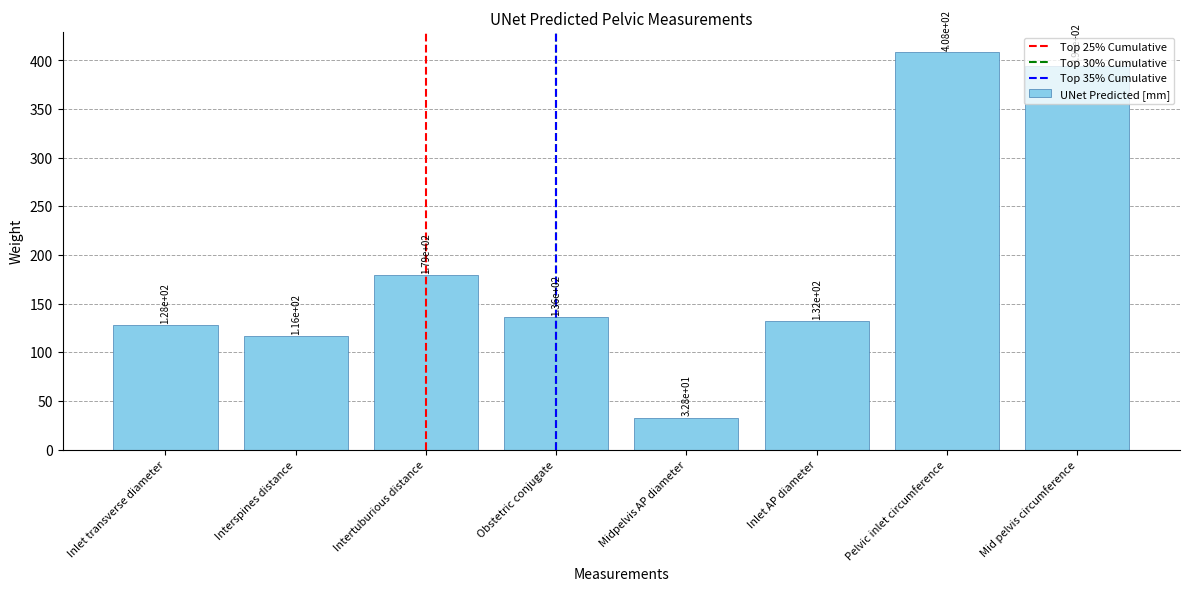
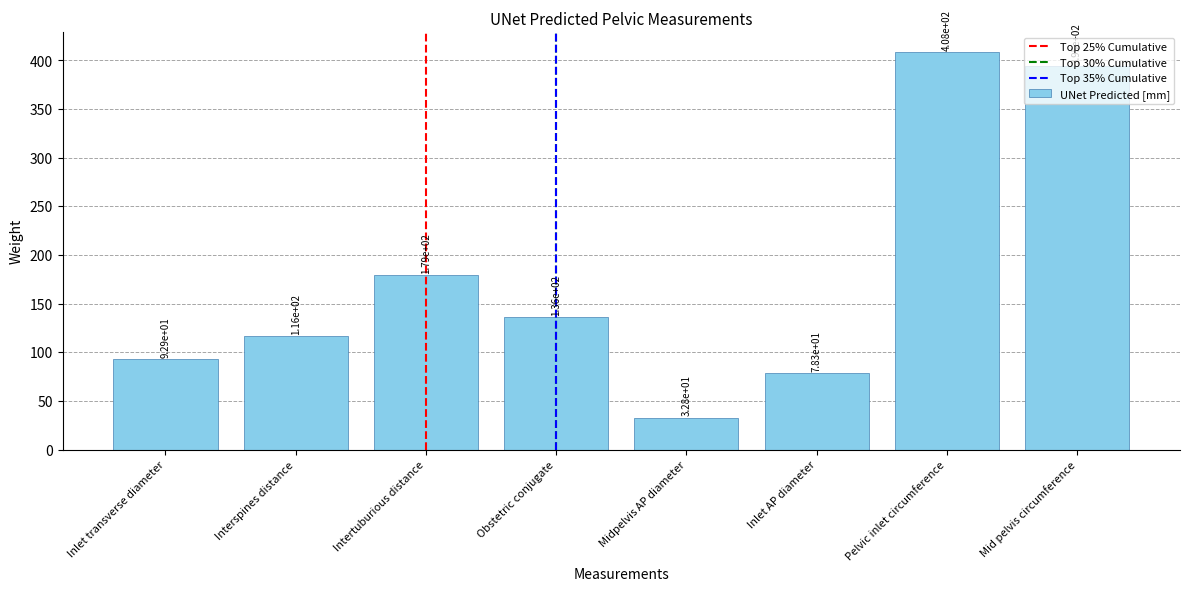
Inlet transverse diameter: 1.28e+02 -> 9.29e+01
Inlet AP diameter: 1.32e+02 -> 7.83e+01
